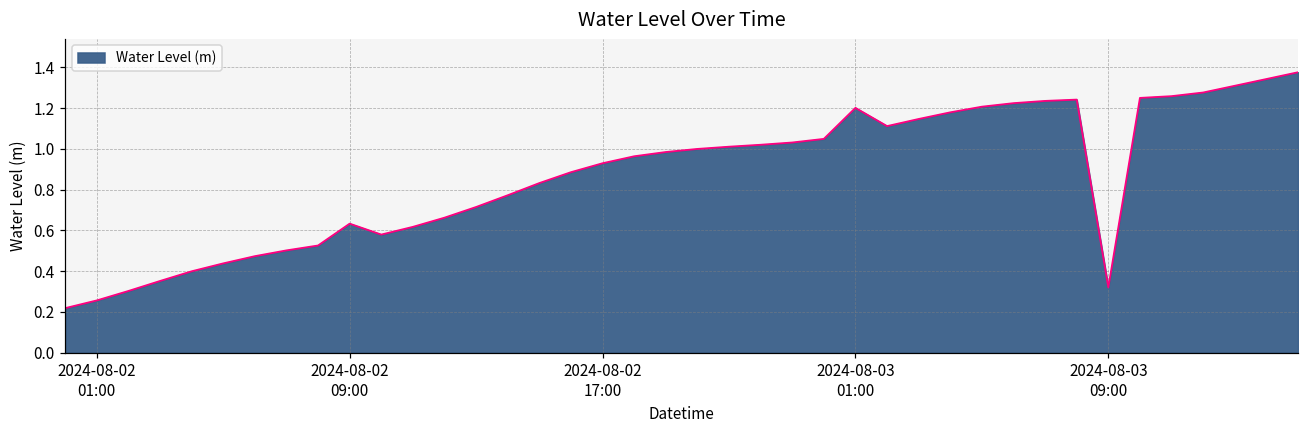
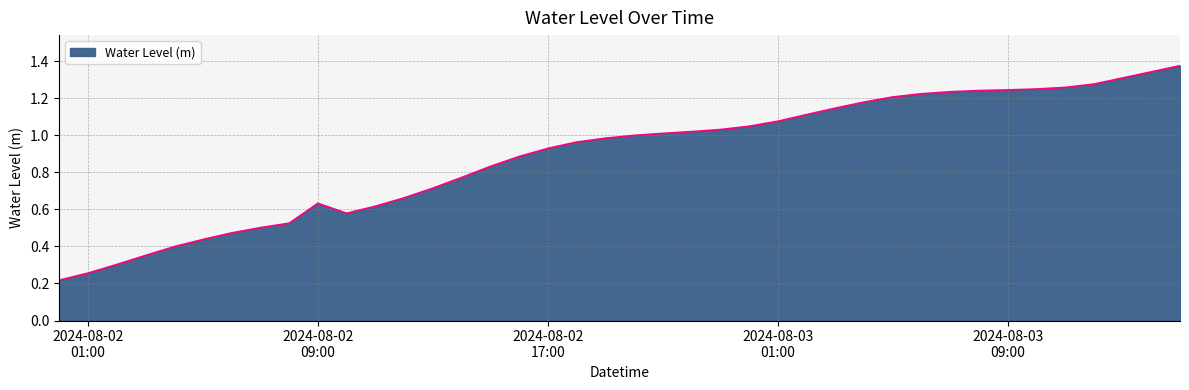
2024-08-03 01:00: 1.20 -> 1.08
2024-08-03 09:00: 0.32 -> 1.24
